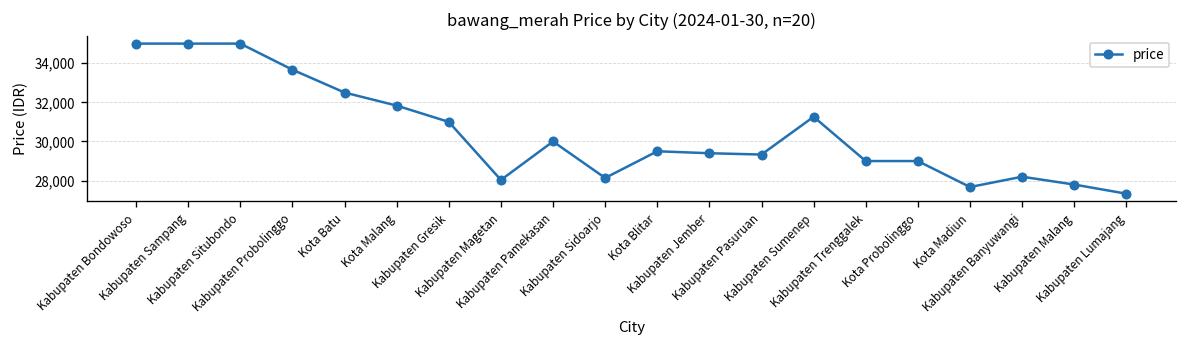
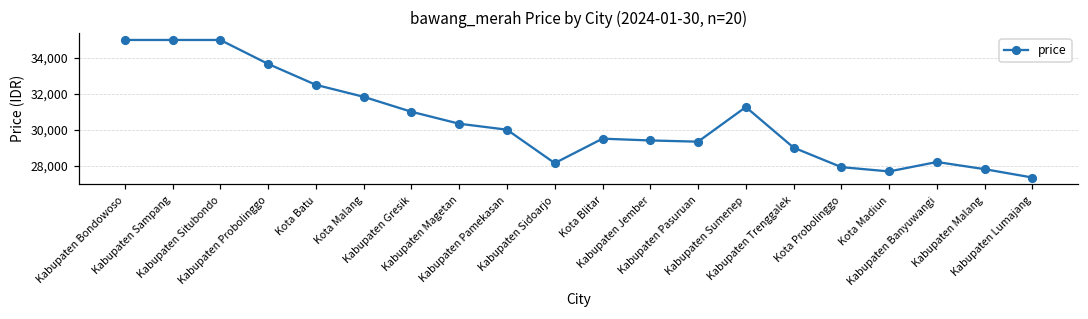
Kabupaten Magetan: 28,000 -> 30,300
Kota Probolinggo: 29,000 -> 27,900
